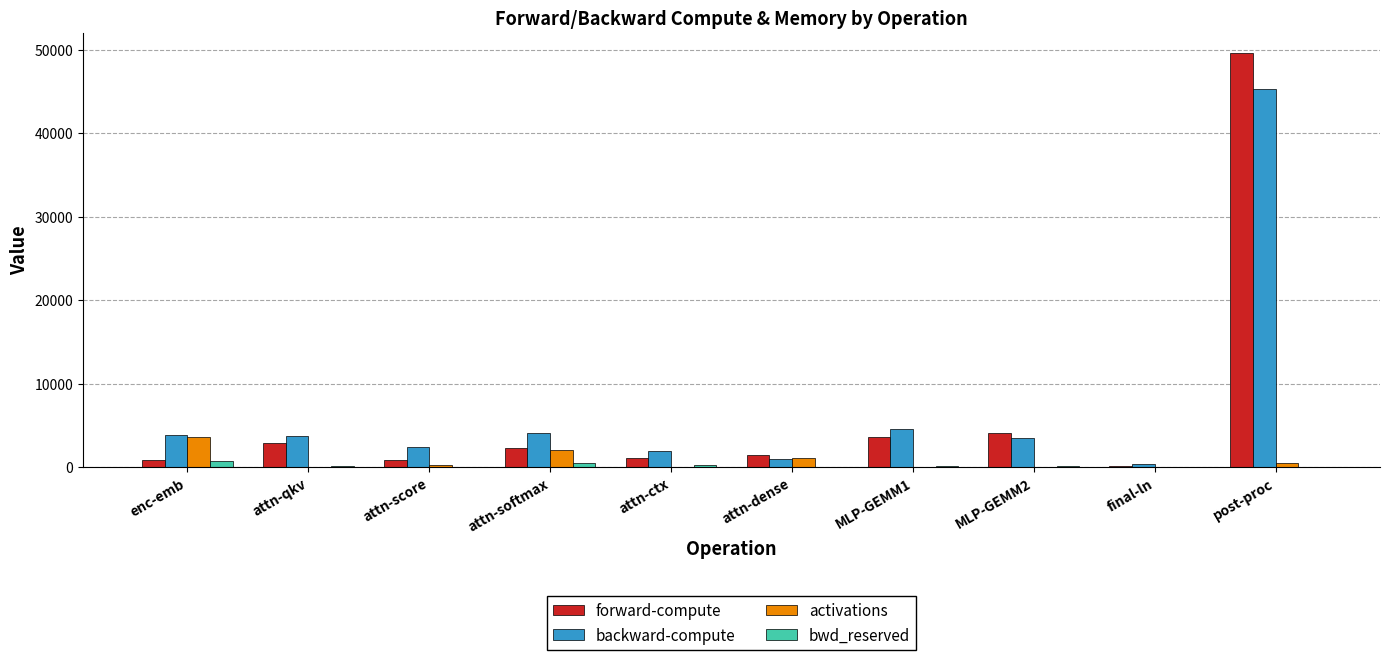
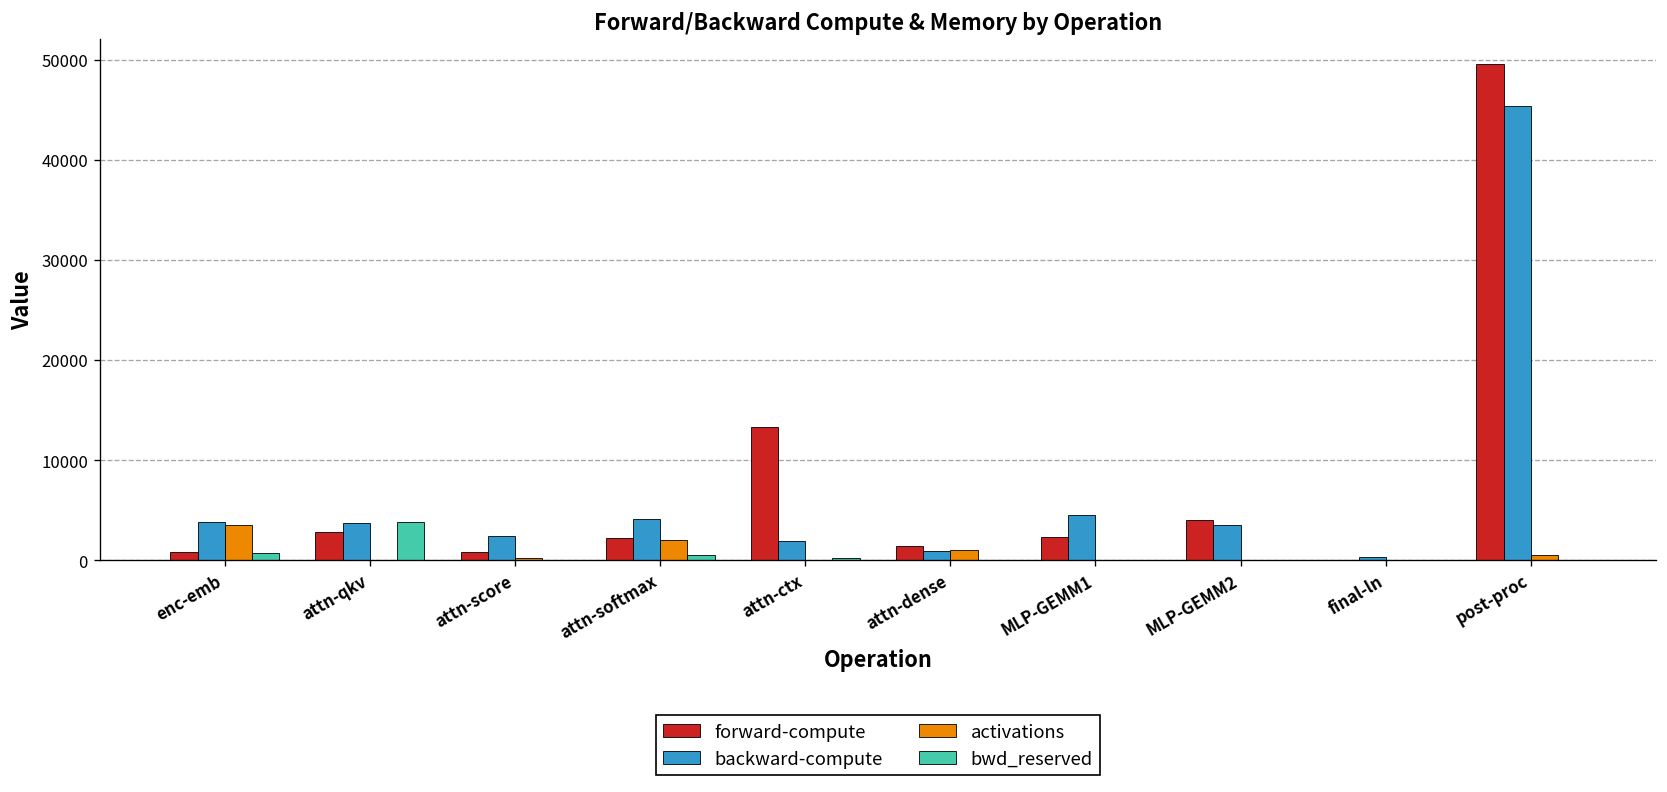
bwd_reserved, attn-qkv: 0 -> 4000
forward-compute, attn-ctx: 1000 -> 13000
forward-compute, MLP-GEMM1: 4000 -> 2000
